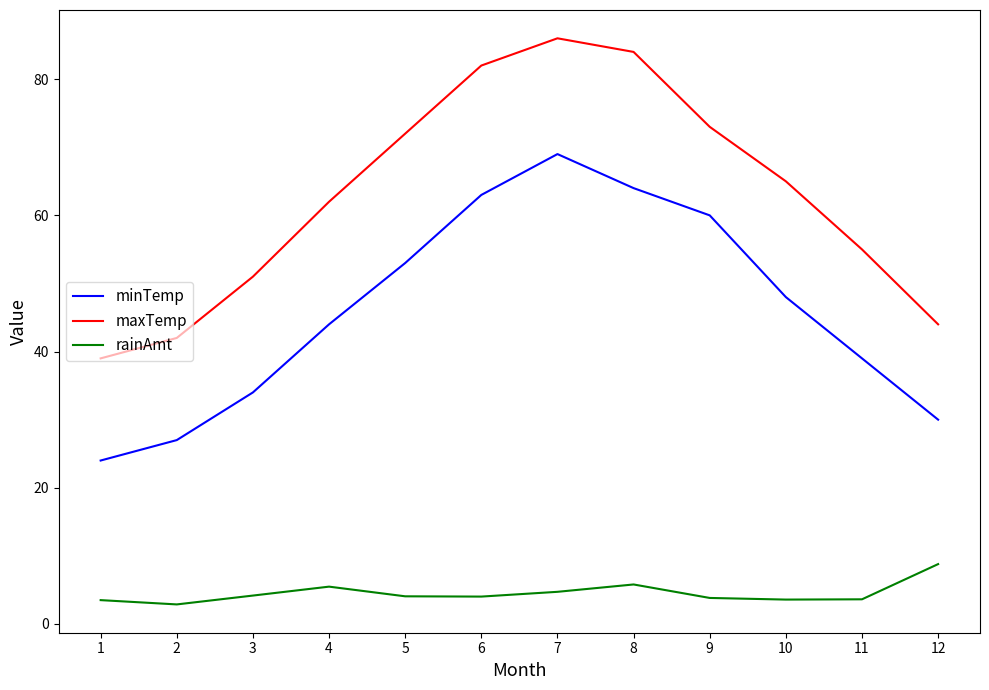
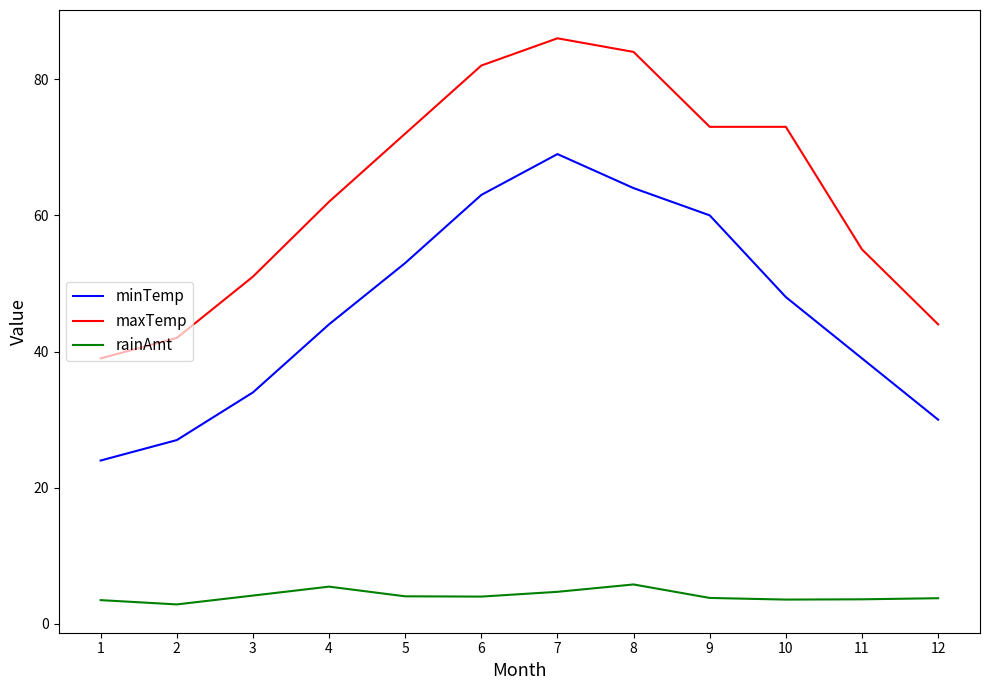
maxTemp, 10: 65 -> 73
rainAmt, 12: 9 -> 4
